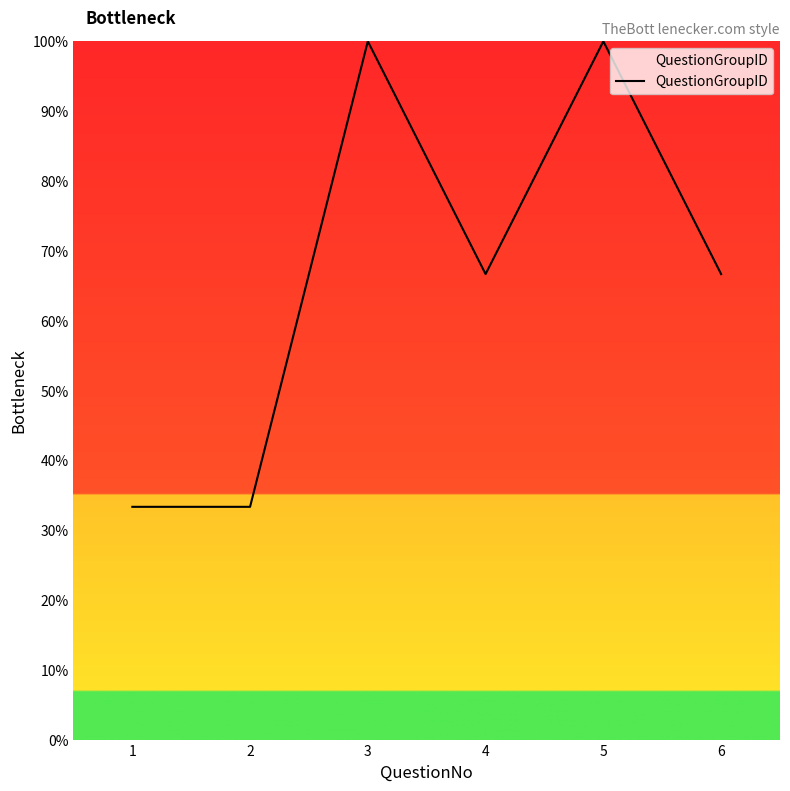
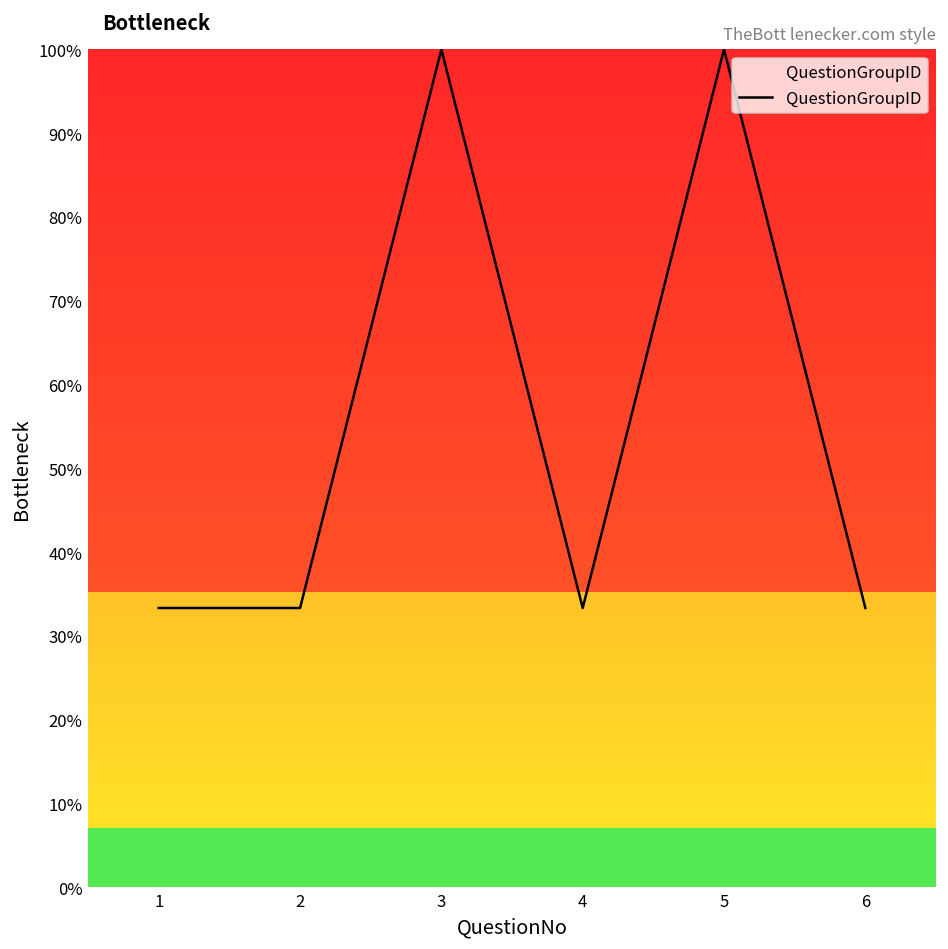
4: 67% -> 33%
6: 67% -> 33%
